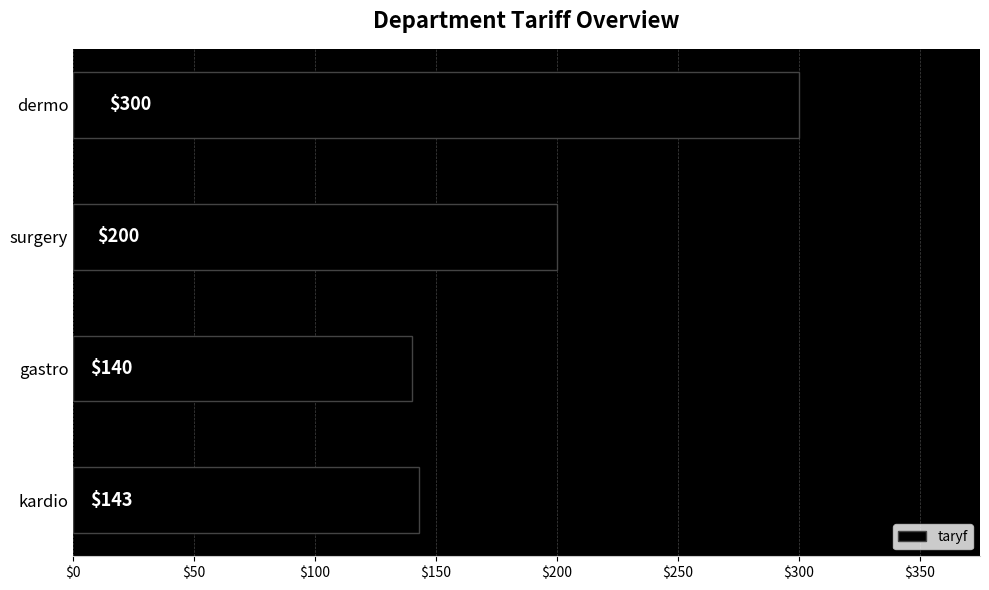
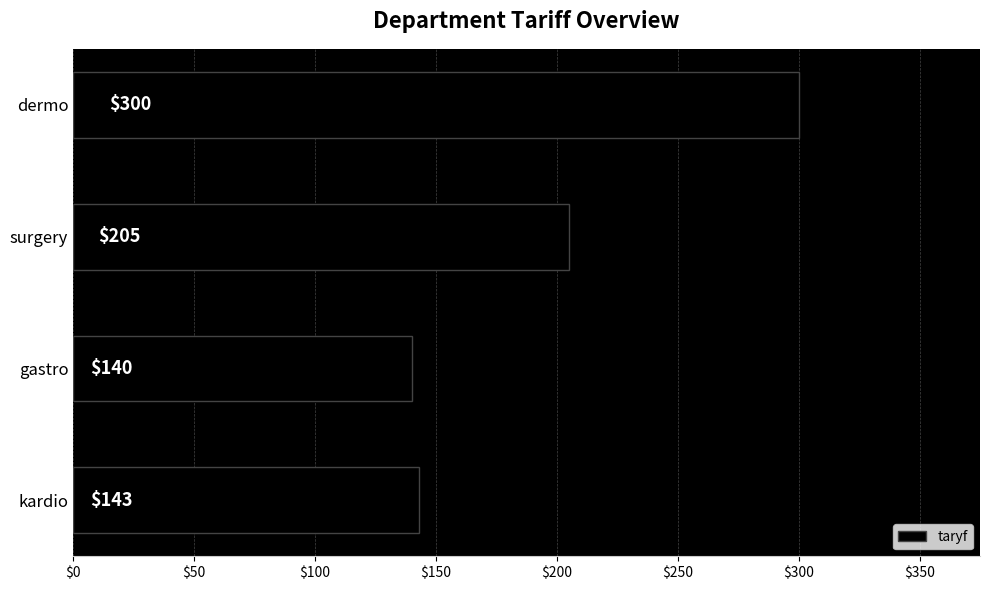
surgery: $200 -> $205
